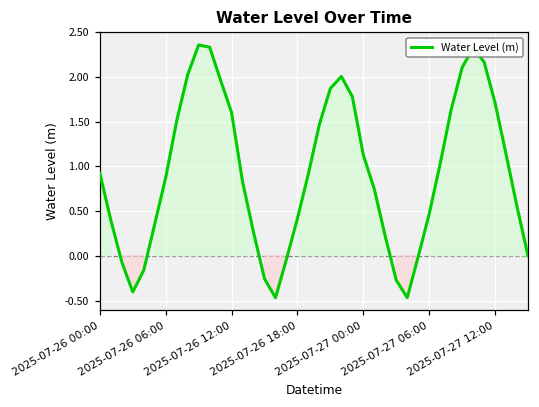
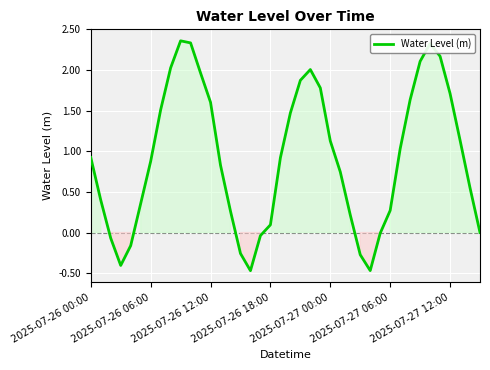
2025-07-26 18:00: 0.4 -> 0.1
2025-07-27 06:00: 0.5 -> 0.3
